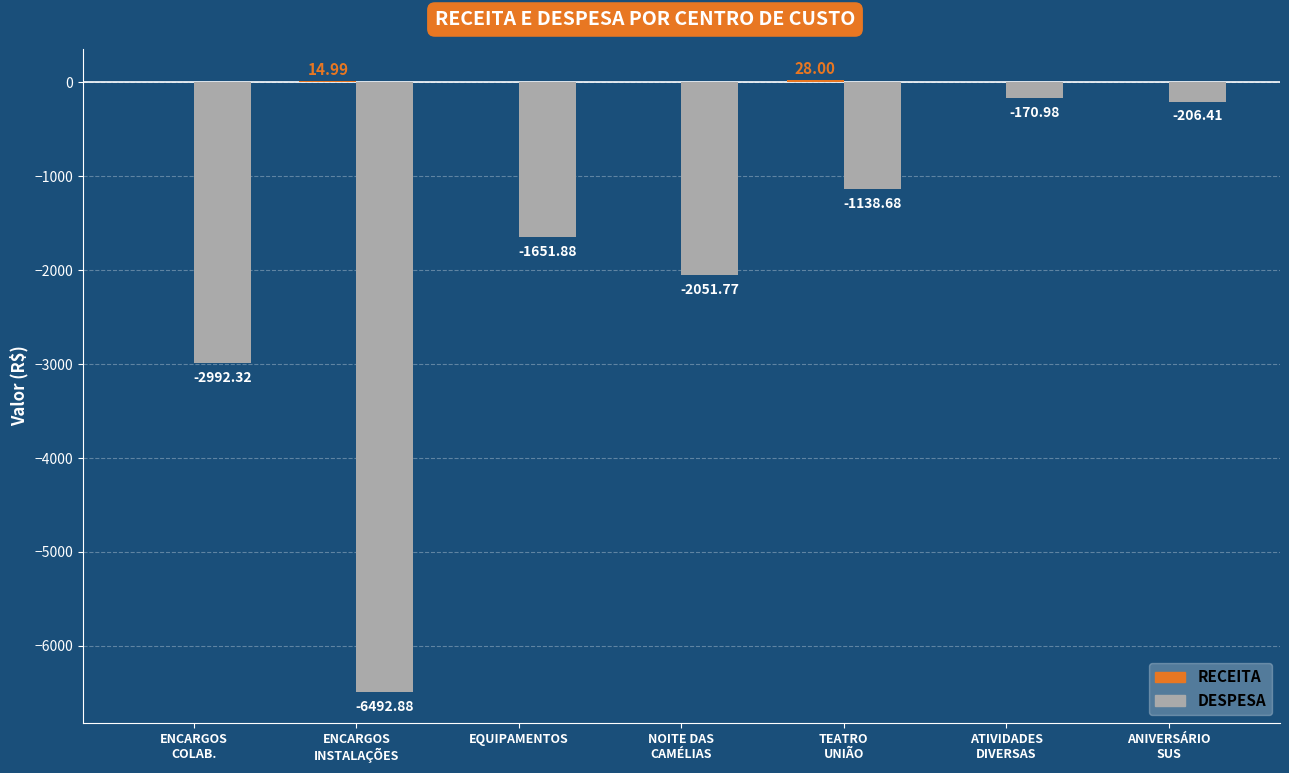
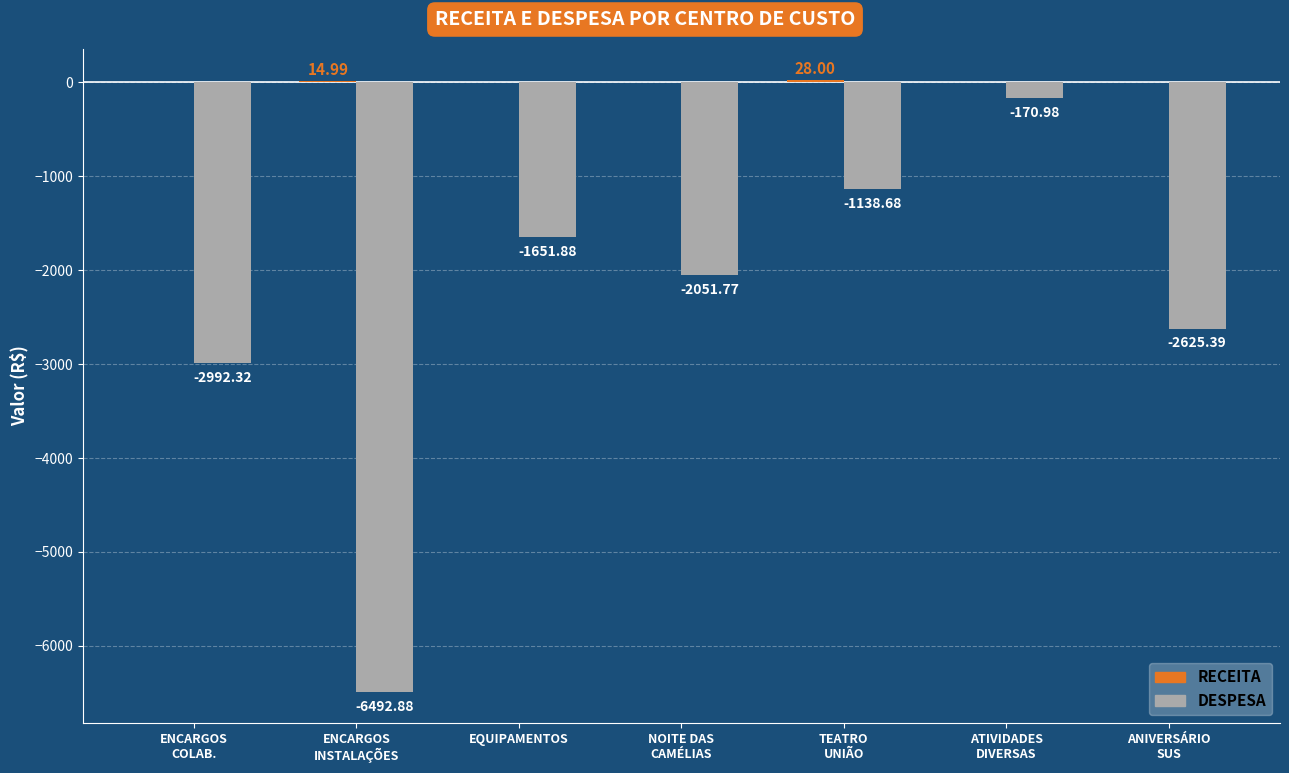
DESPESA, ANIVERSÁRIO SUS: -206.41 -> -2625.39
